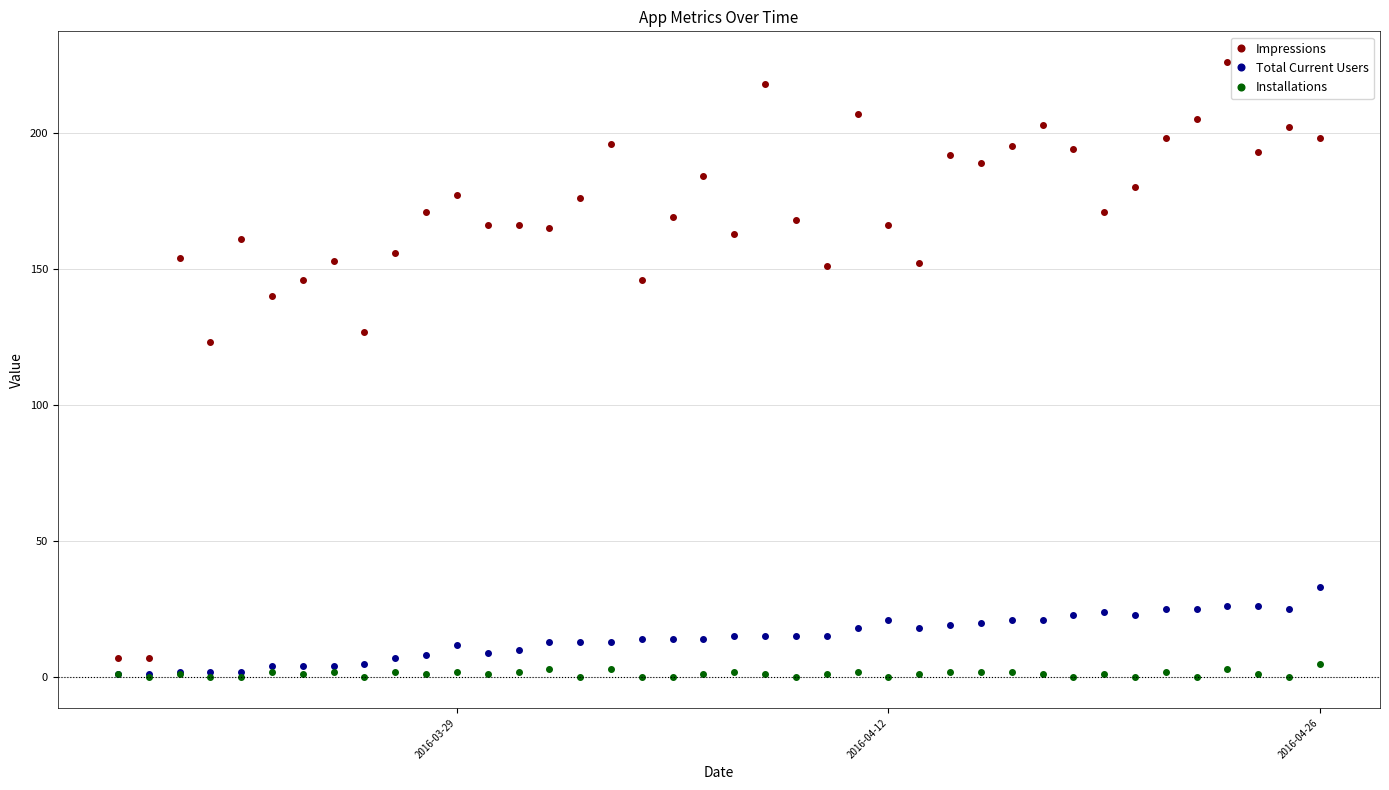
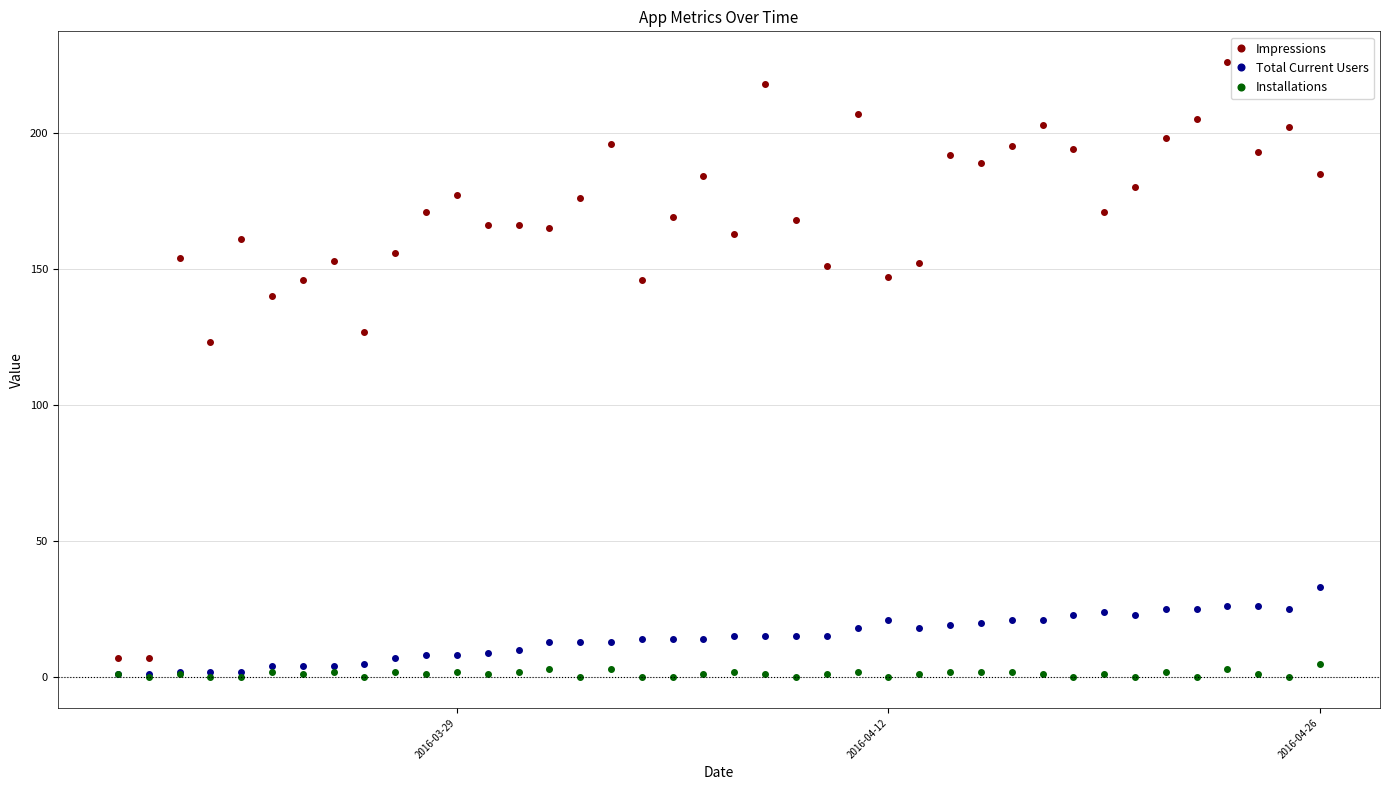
Total Current Users, 2016-03-29: 12 -> 8
Impressions, 2016-04-12: 166 -> 147
Impressions, 2016-04-26: 198 -> 185
